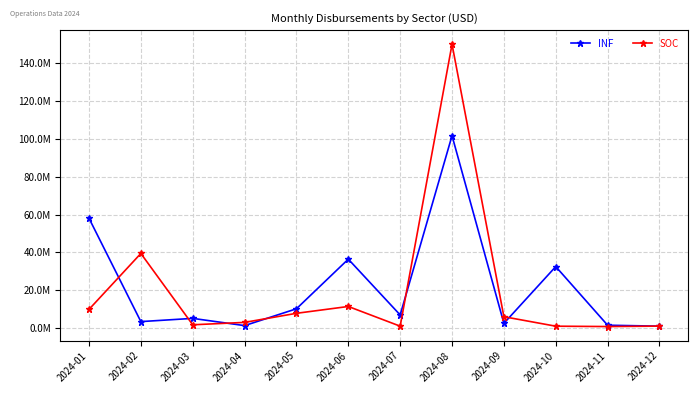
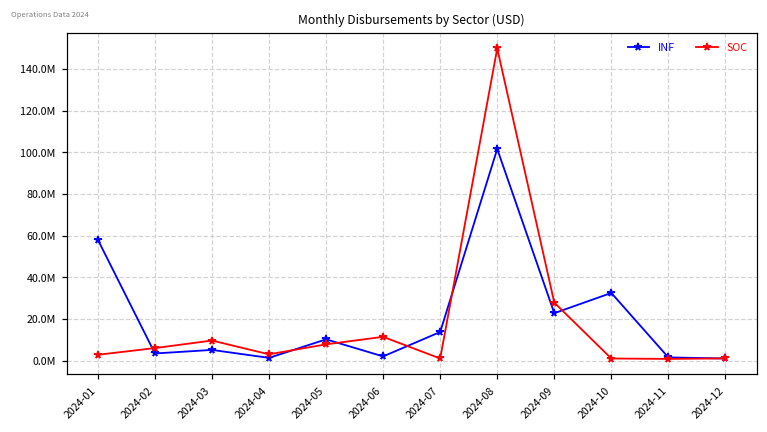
SOC, 2024-01: 10000000 -> 3000000
SOC, 2024-02: 39000000 -> 6000000
SOC, 2024-03: 2000000 -> 10000000
INF, 2024-06: 36000000 -> 2000000
INF, 2024-07: 7000000 -> 14000000
INF, 2024-09: 3000000 -> 23000000
SOC, 2024-09: 6000000 -> 28000000
